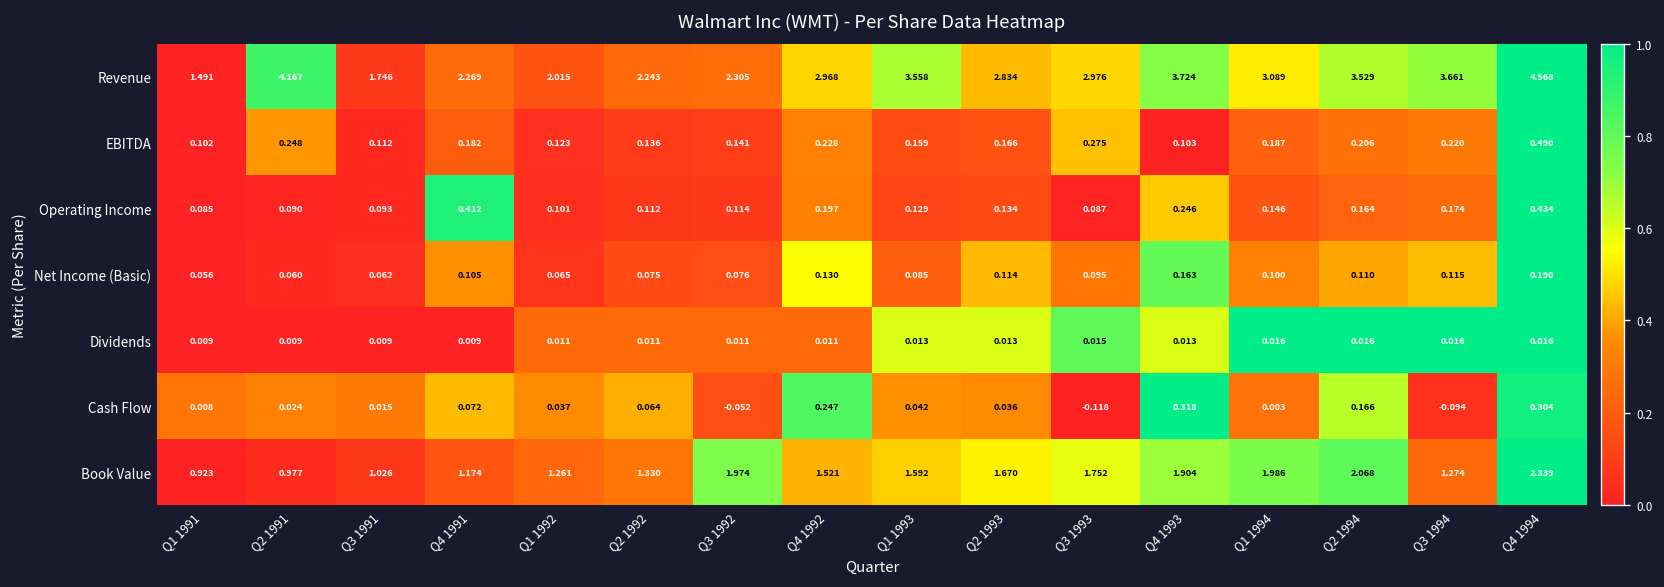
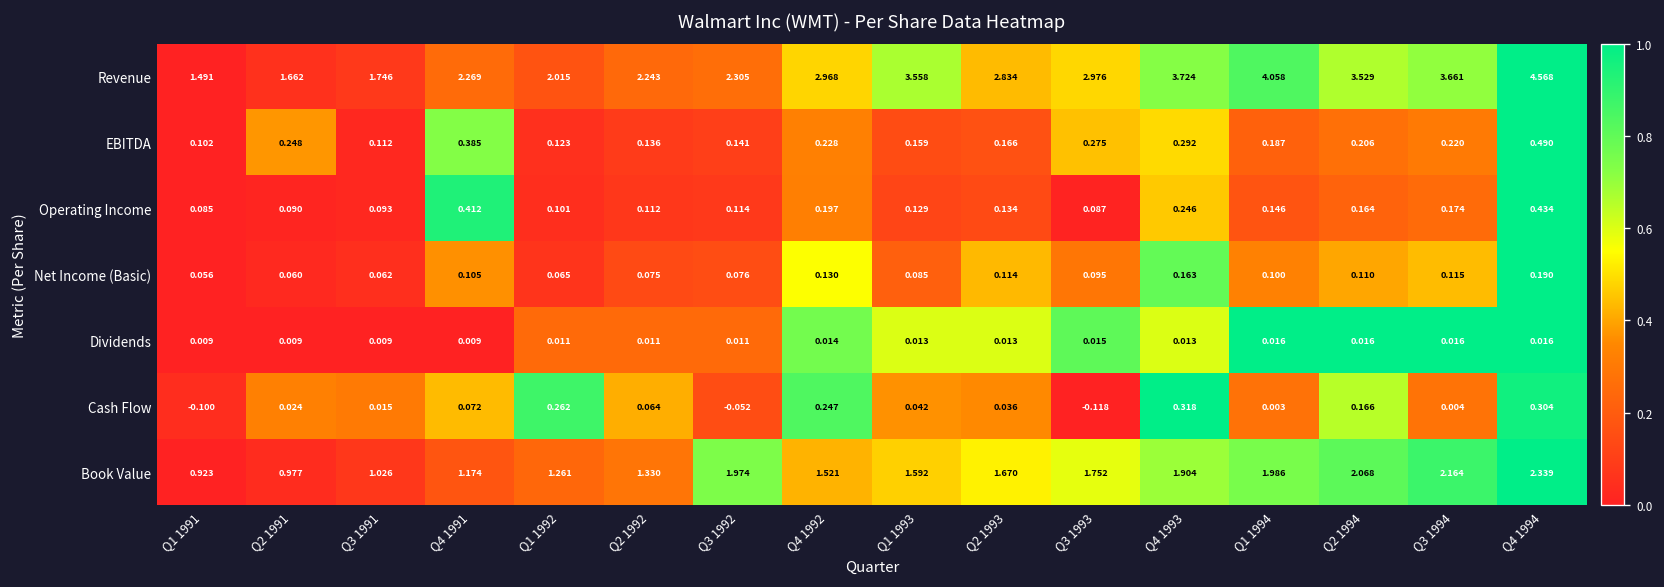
Revenue, Q2 1991: 4.167 -> 1.662
Revenue, Q1 1994: 3.089 -> 4.058
EBITDA, Q4 1991: 0.182 -> 0.385
EBITDA, Q4 1993: 0.103 -> 0.292
Dividends, Q4 1992: 0.011 -> 0.014
Cash Flow, Q1 1991: 0.008 -> -0.100
Cash Flow, Q1 1992: 0.037 -> 0.262
Cash Flow, Q3 1994: -0.094 -> 0.004
Book Value, Q3 1994: 1.274 -> 2.164
